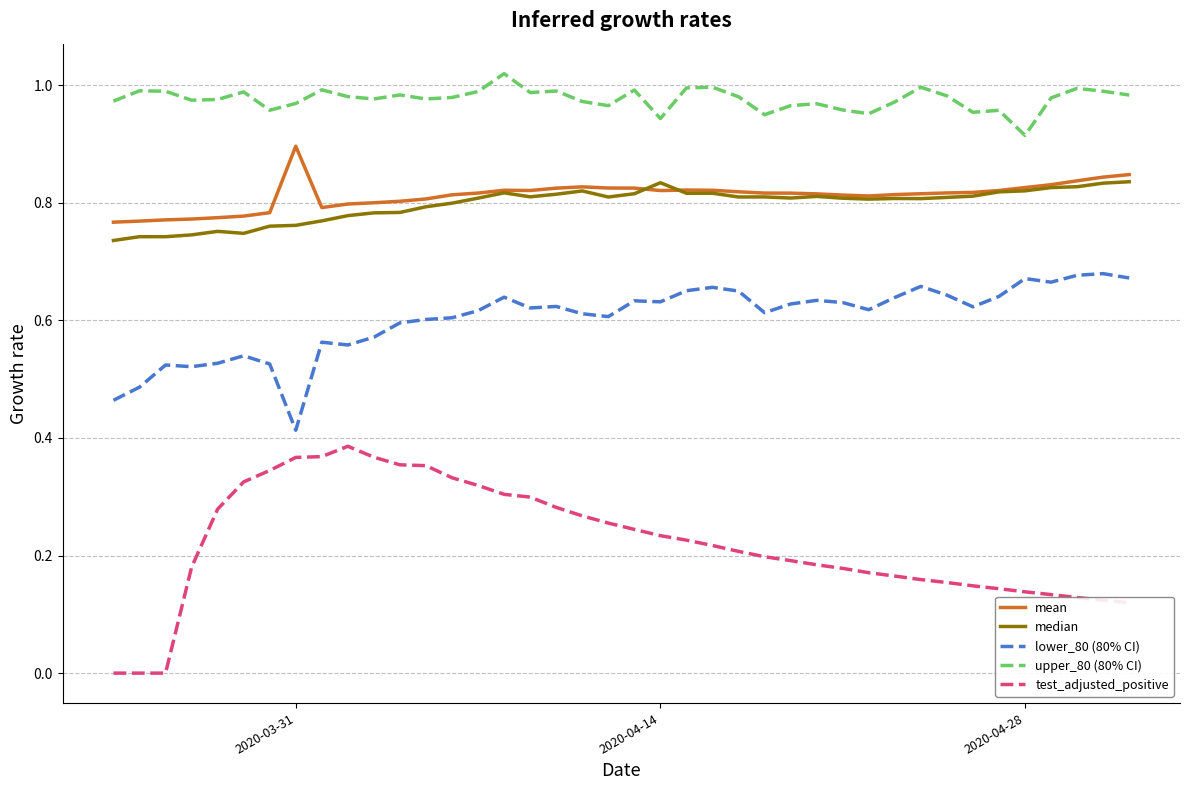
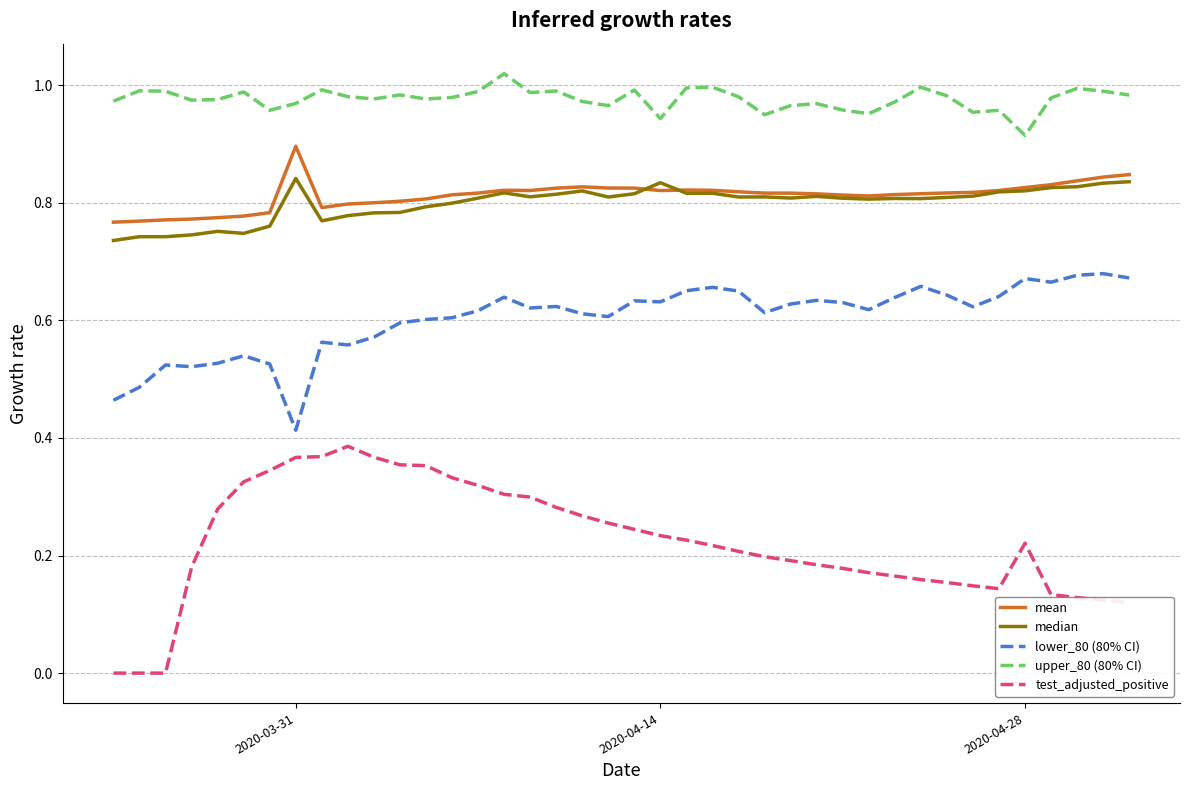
median, 2020-03-31: 0.76 -> 0.84
test_adjusted_positive, 2020-04-28: 0.14 -> 0.22
